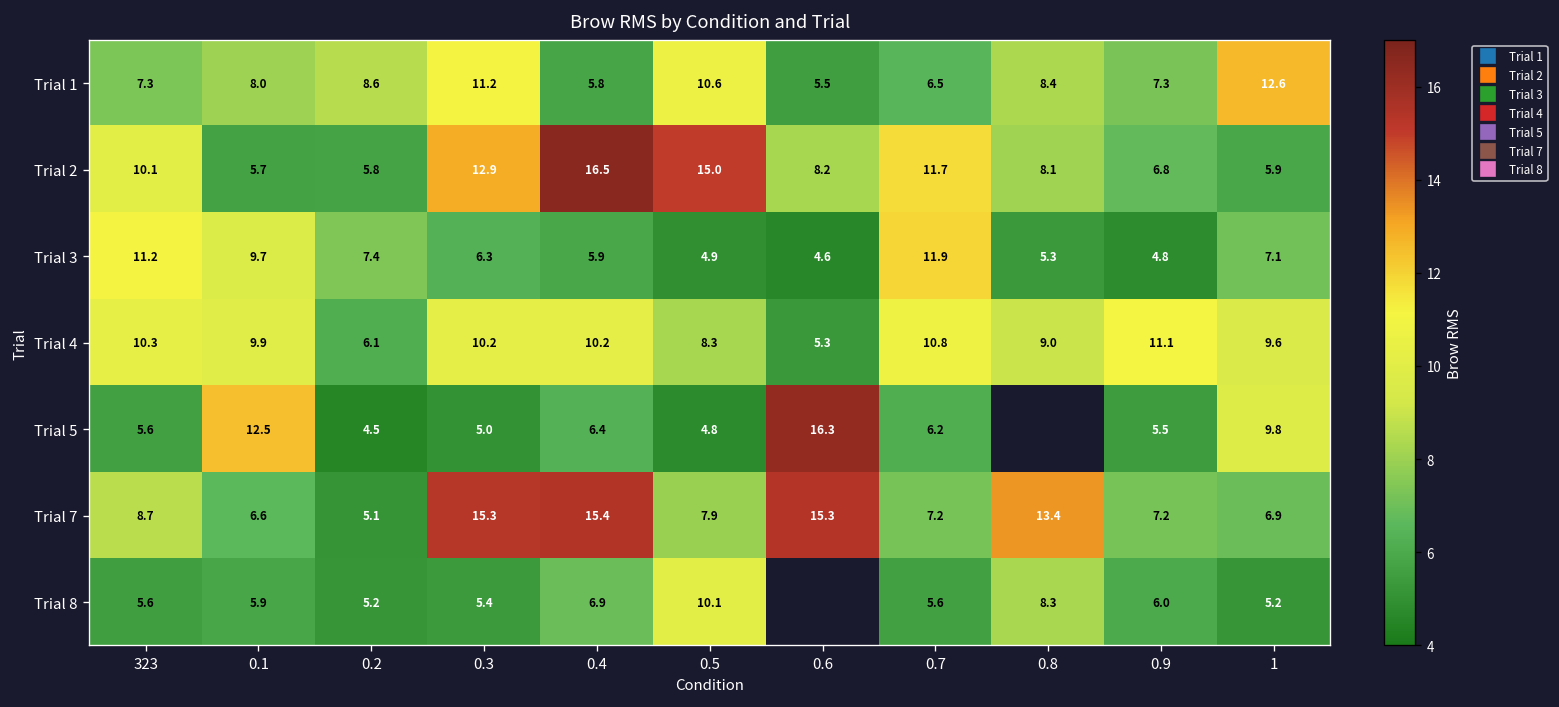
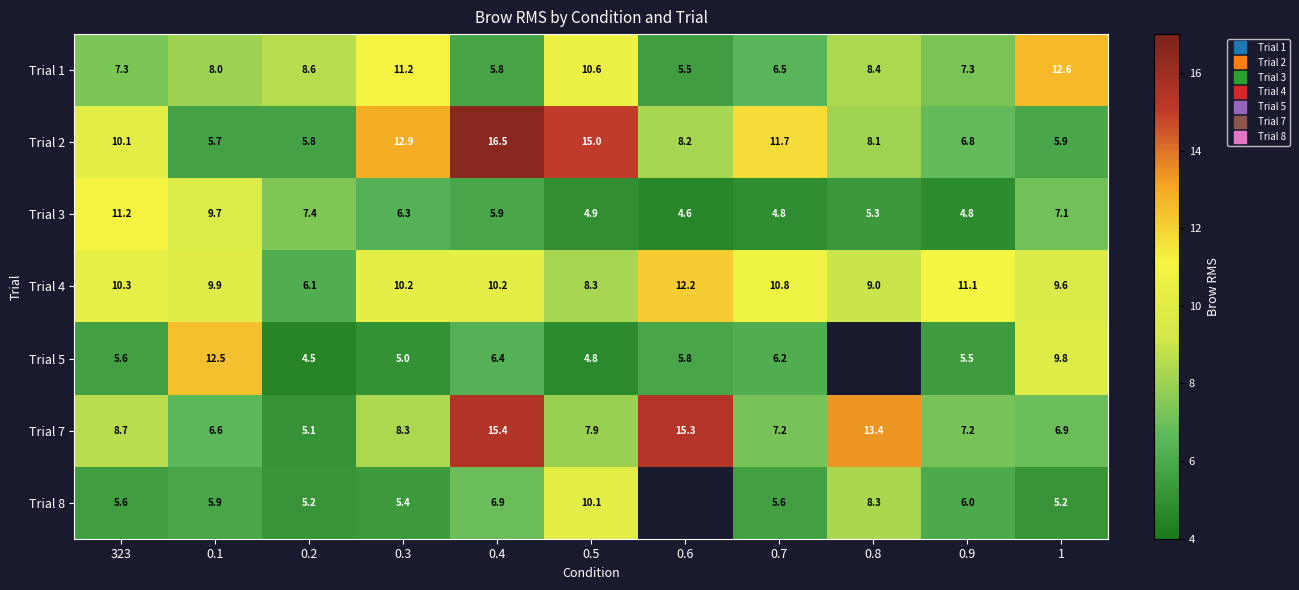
Trial 3, 0.7: 11.9 -> 4.8
Trial 4, 0.6: 5.3 -> 12.2
Trial 5, 0.6: 16.3 -> 5.8
Trial 7, 0.3: 15.3 -> 8.3
